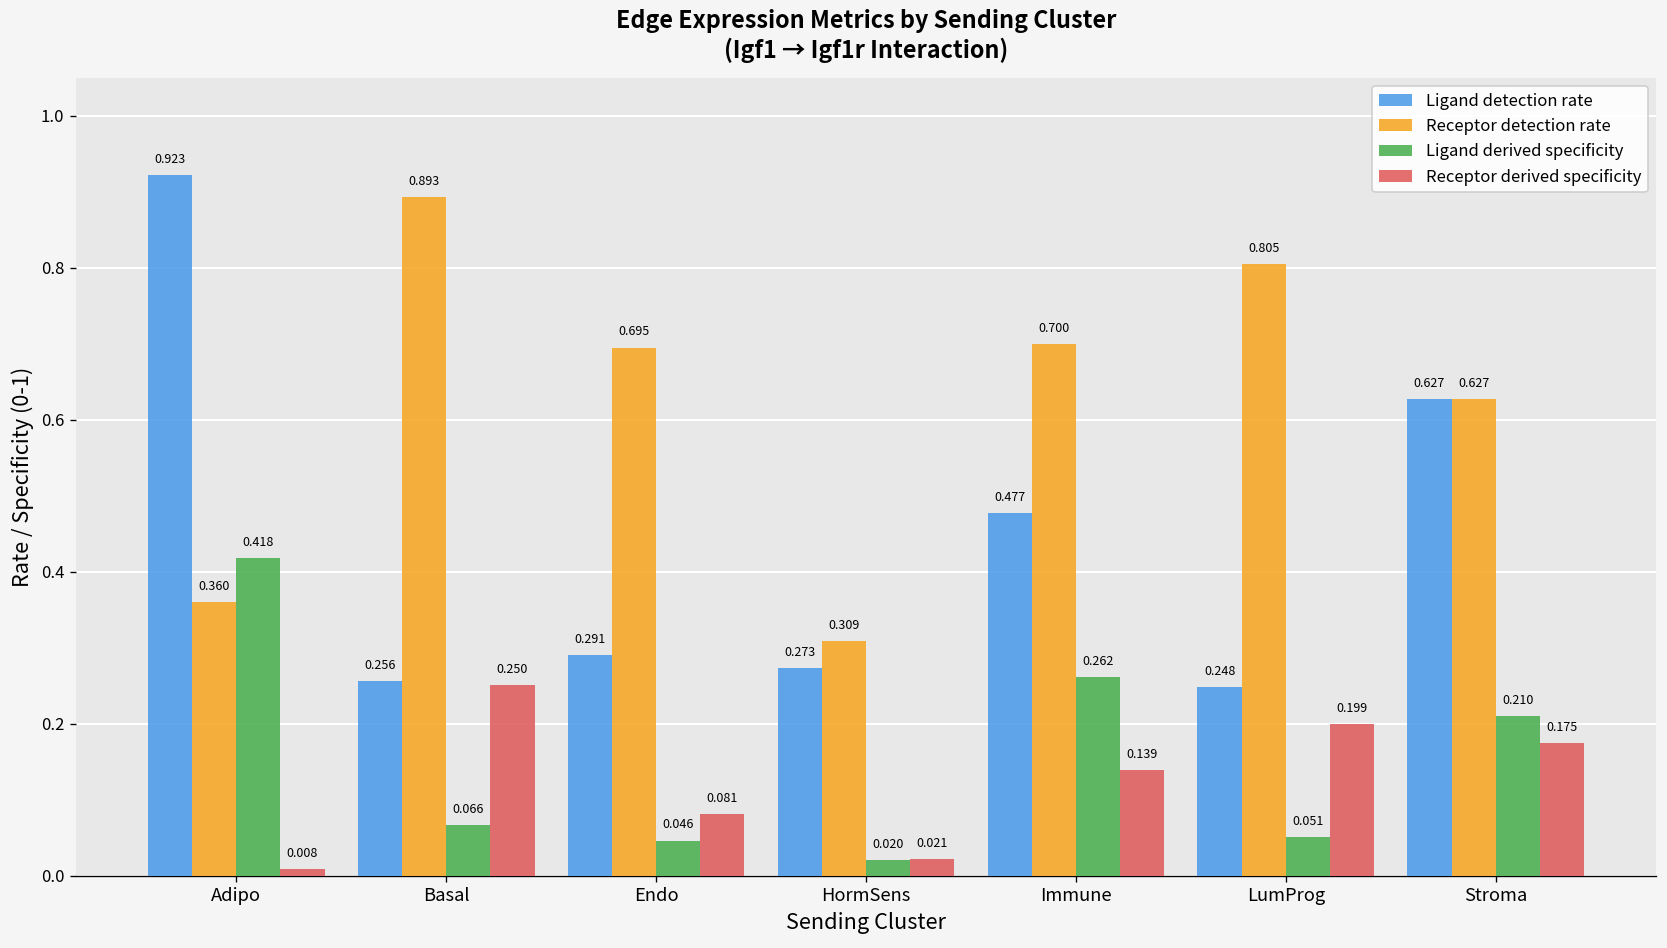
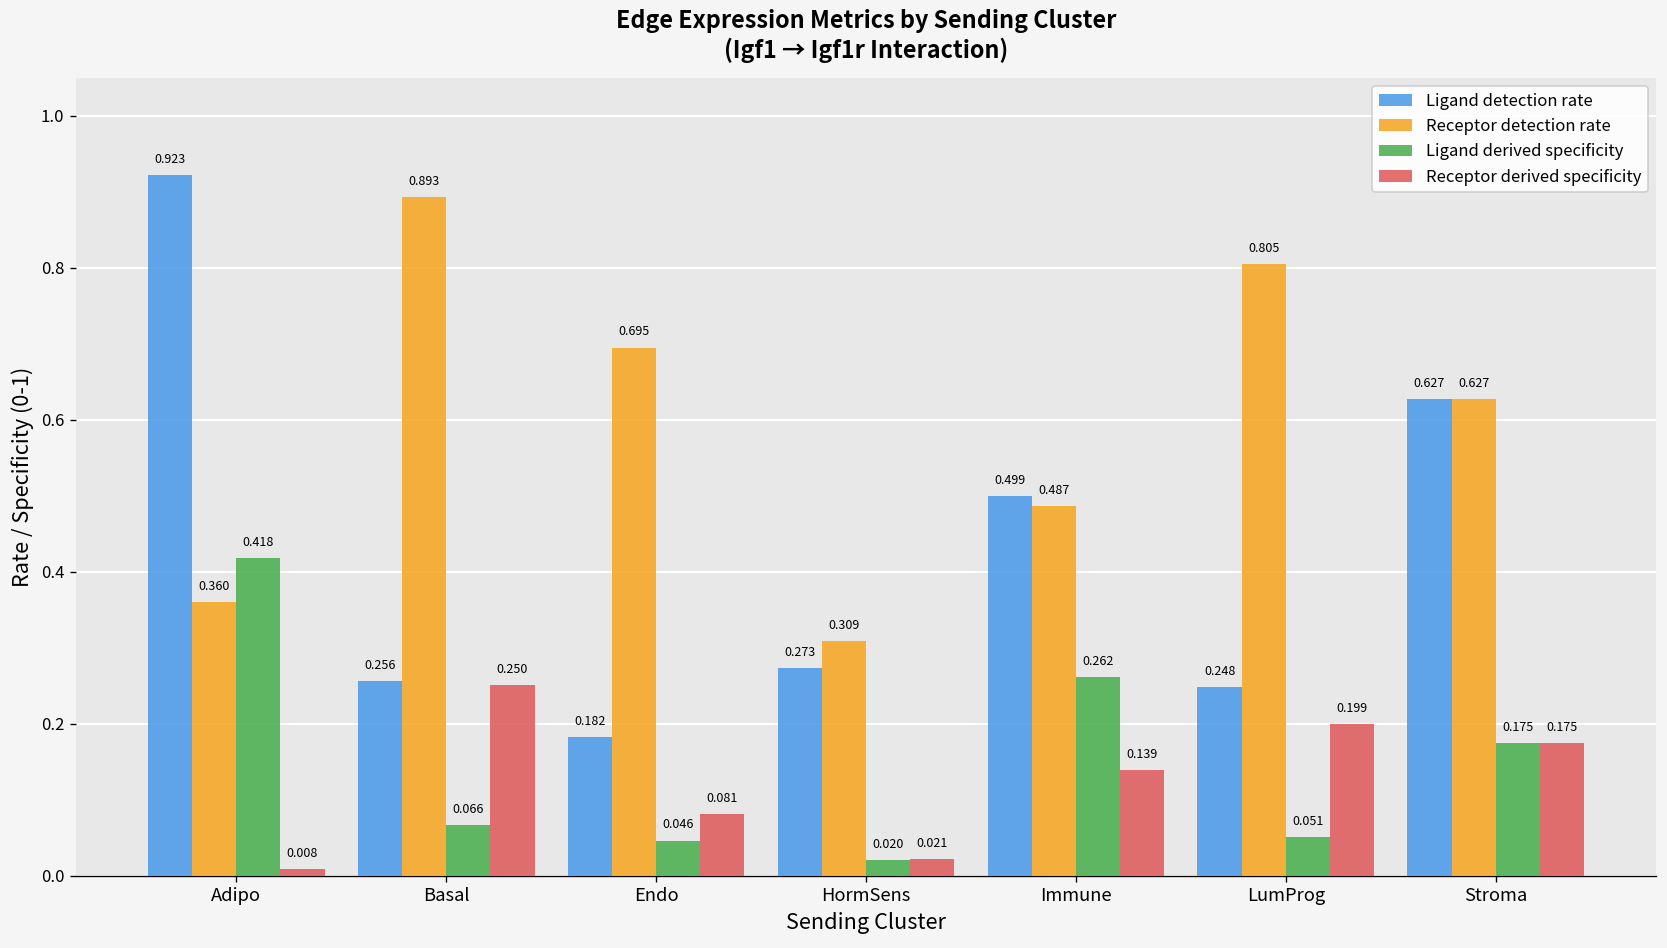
Ligand detection rate, Endo: 0.291 -> 0.182
Ligand detection rate, Immune: 0.477 -> 0.499
Receptor detection rate, Immune: 0.700 -> 0.487
Ligand derived specificity, Stroma: 0.210 -> 0.175
